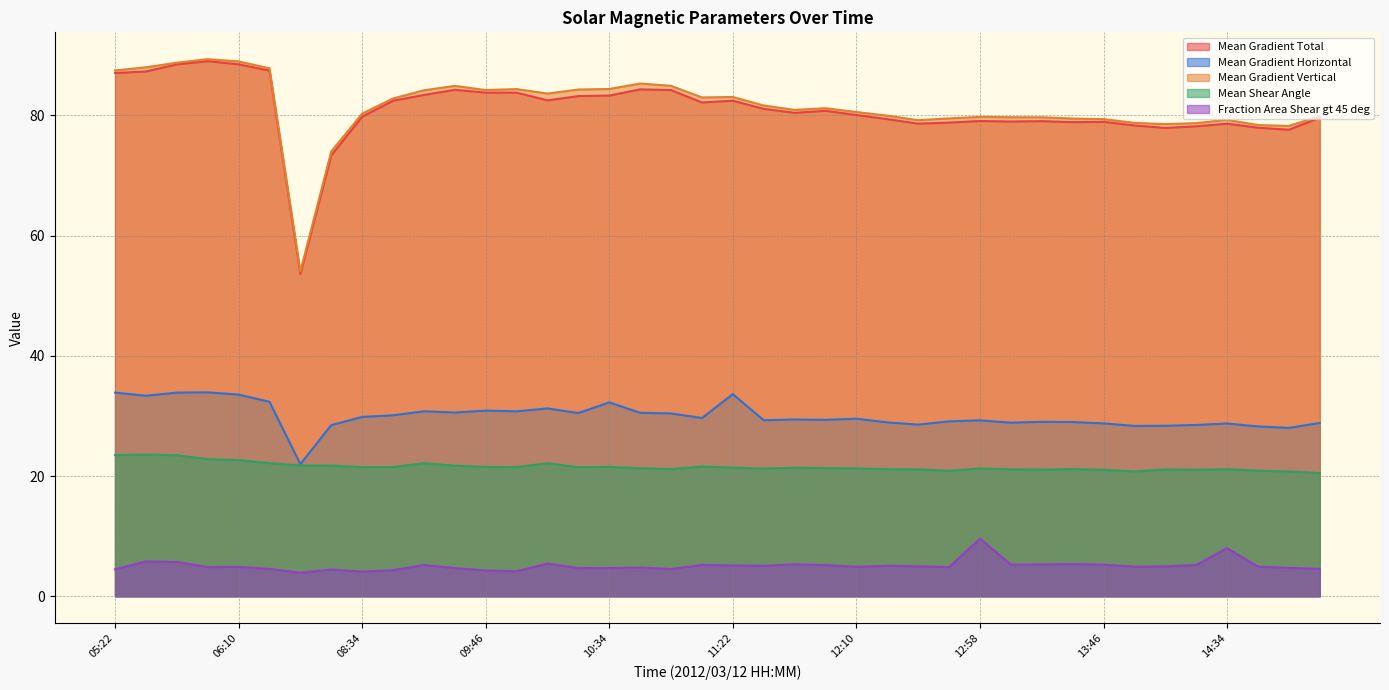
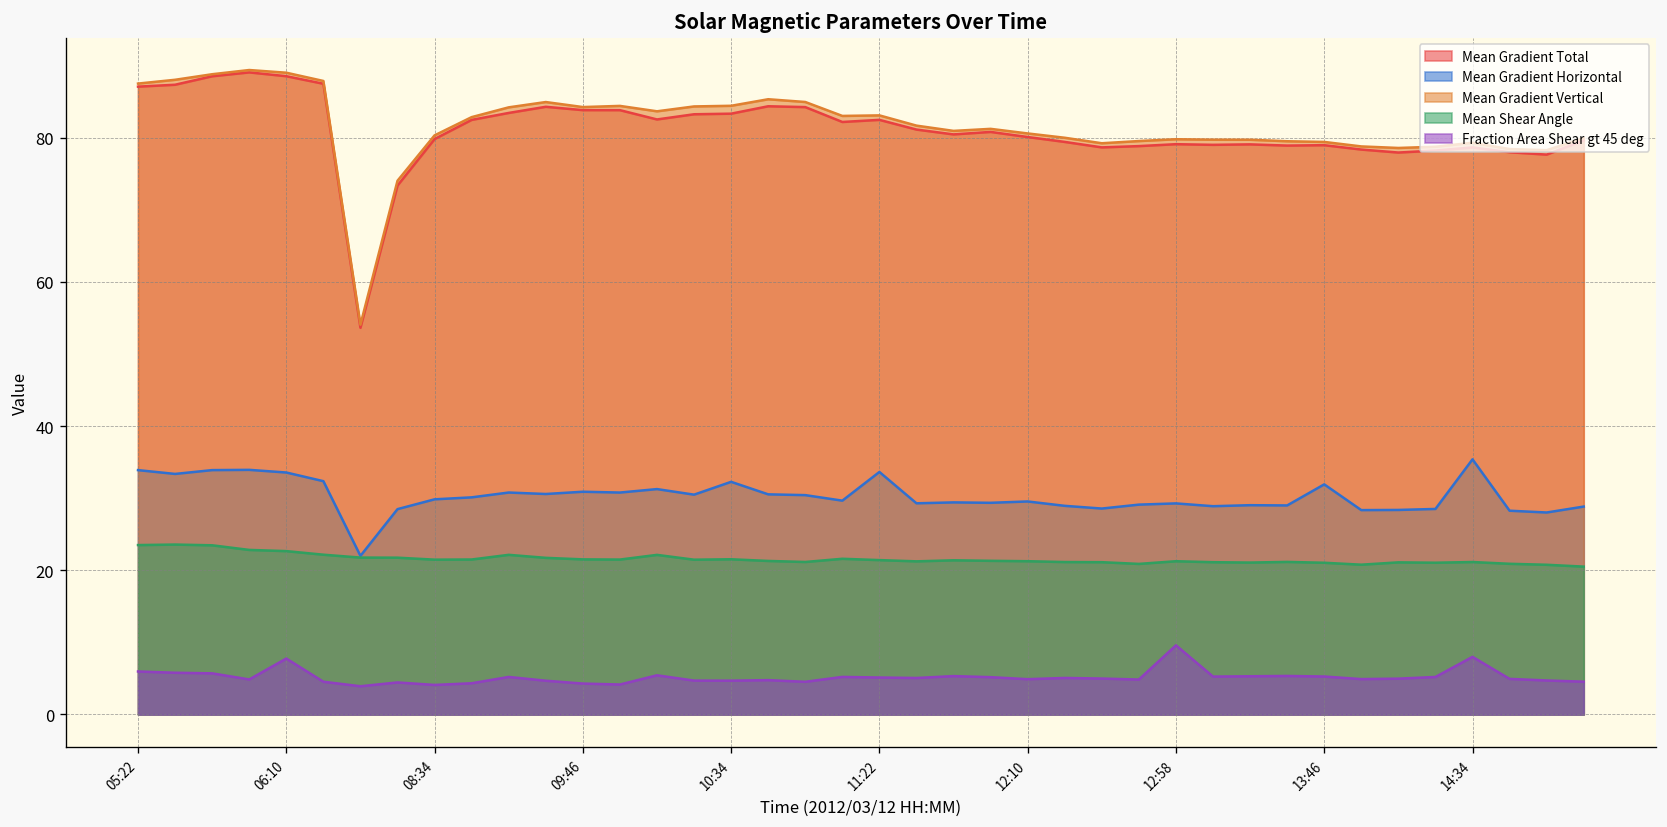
Fraction Area Shear gt 45 deg, 05:22: 4 -> 6
Fraction Area Shear gt 45 deg, 06:10: 5 -> 8
Mean Gradient Horizontal, 13:46: 29 -> 32
Mean Gradient Horizontal, 14:34: 29 -> 35
